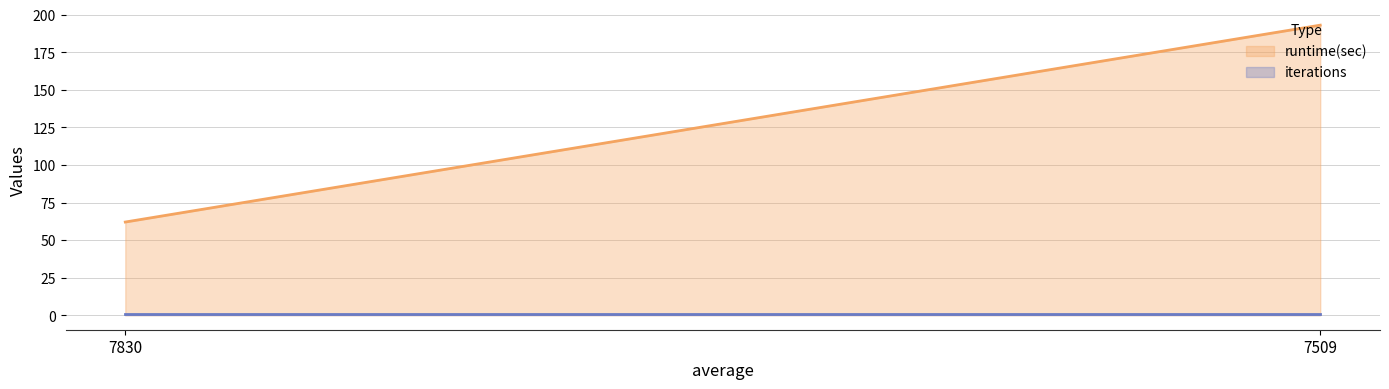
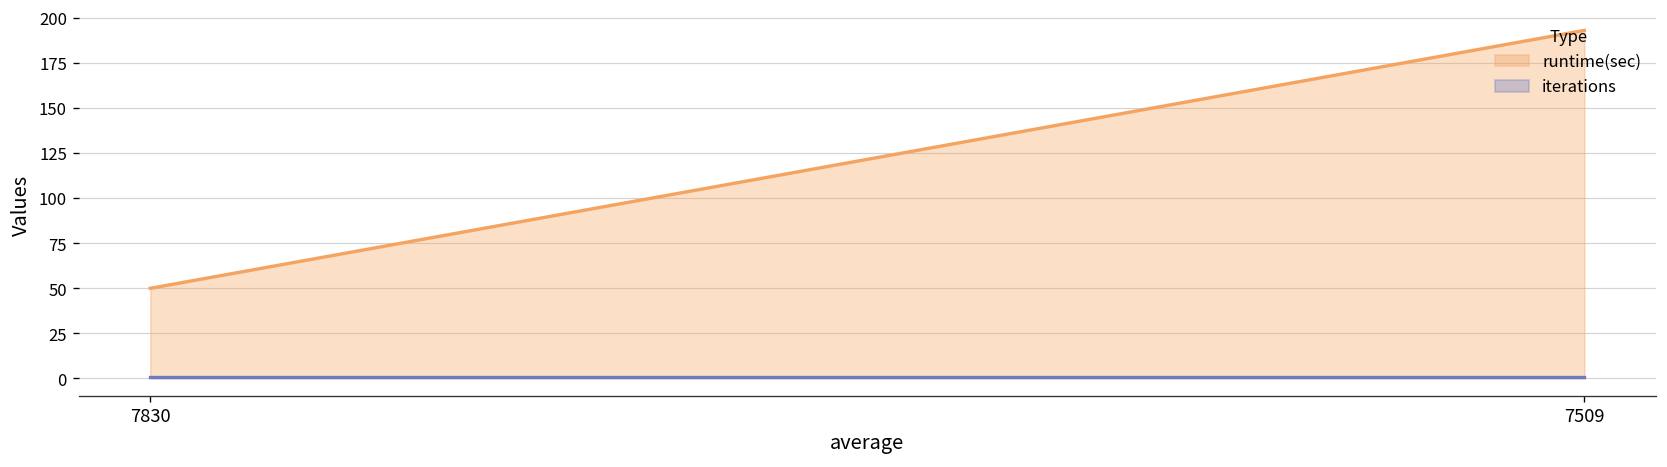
runtime(sec), 7830: 62 -> 50
